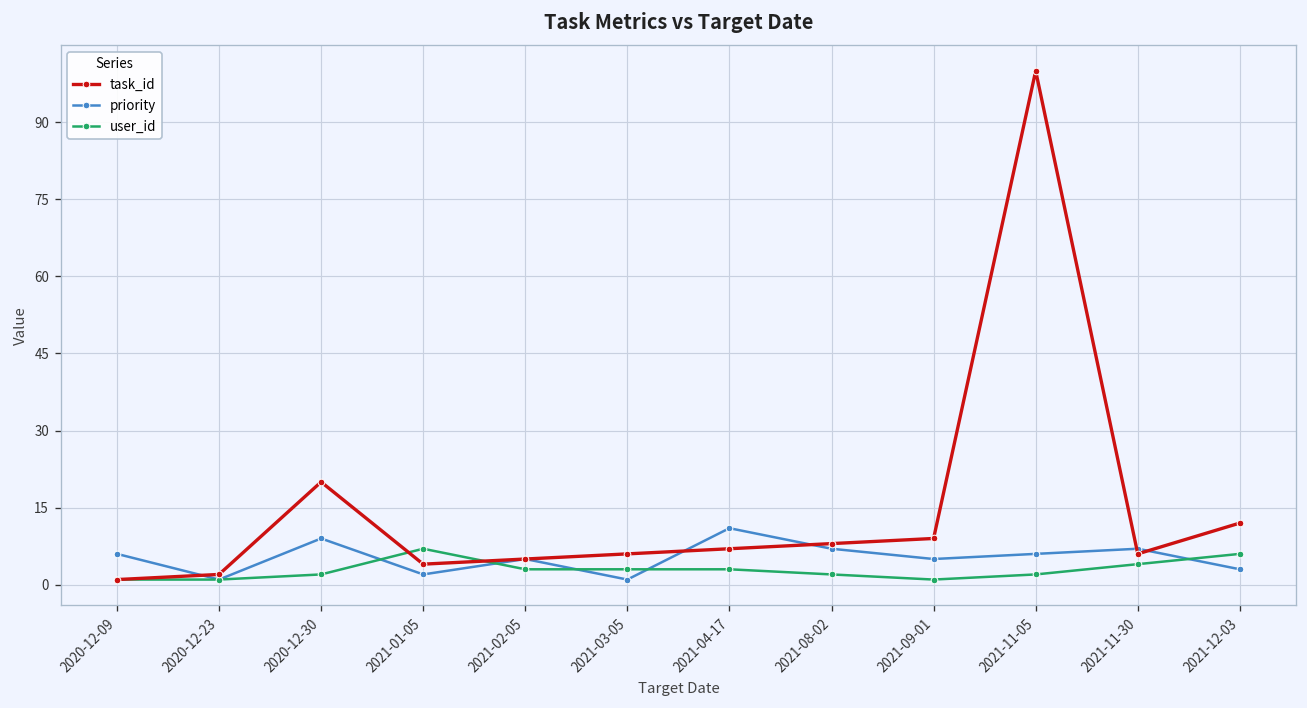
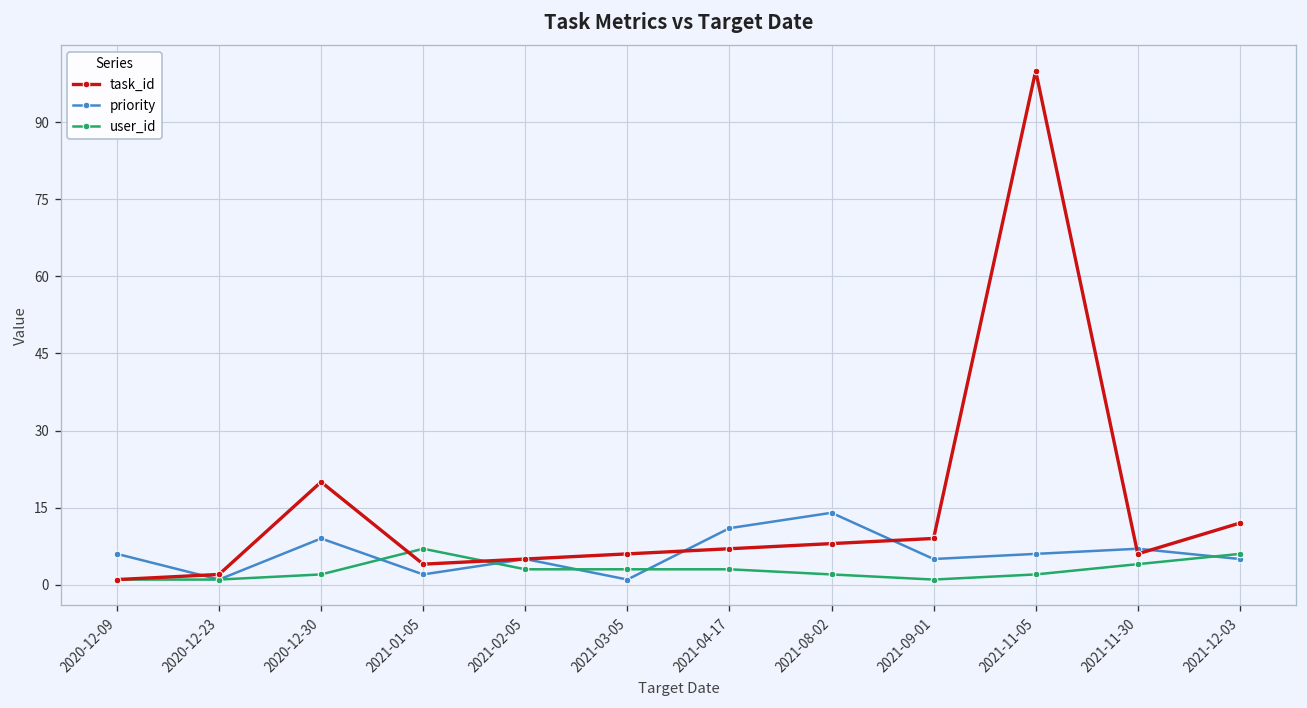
priority, 2021-08-02: 7 -> 14
priority, 2021-12-03: 3 -> 5
